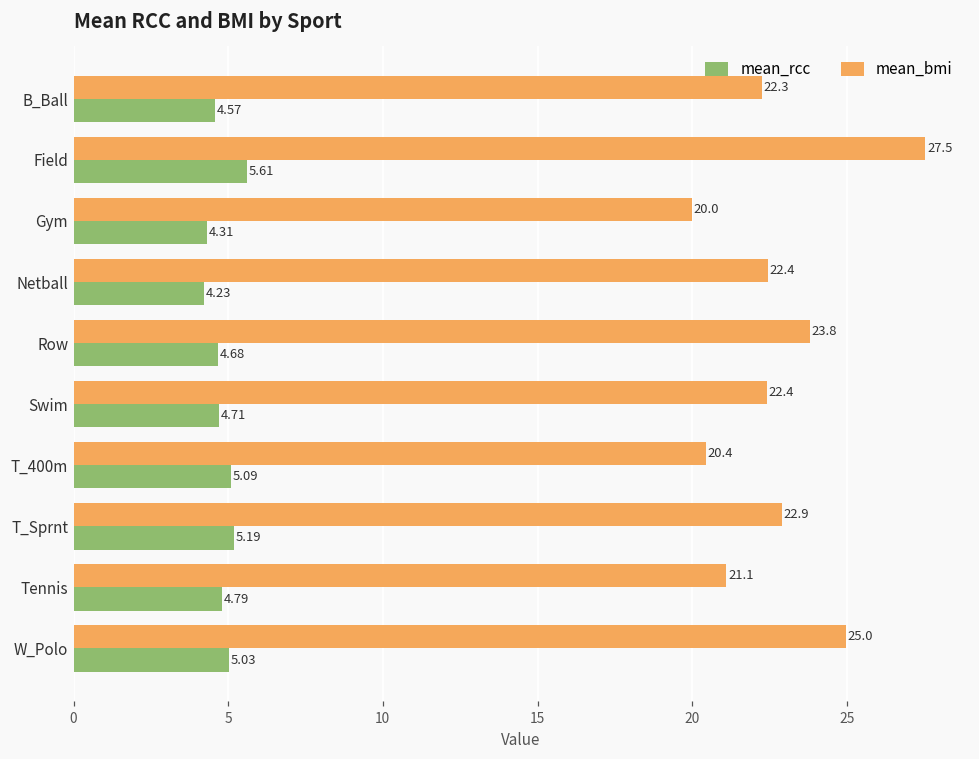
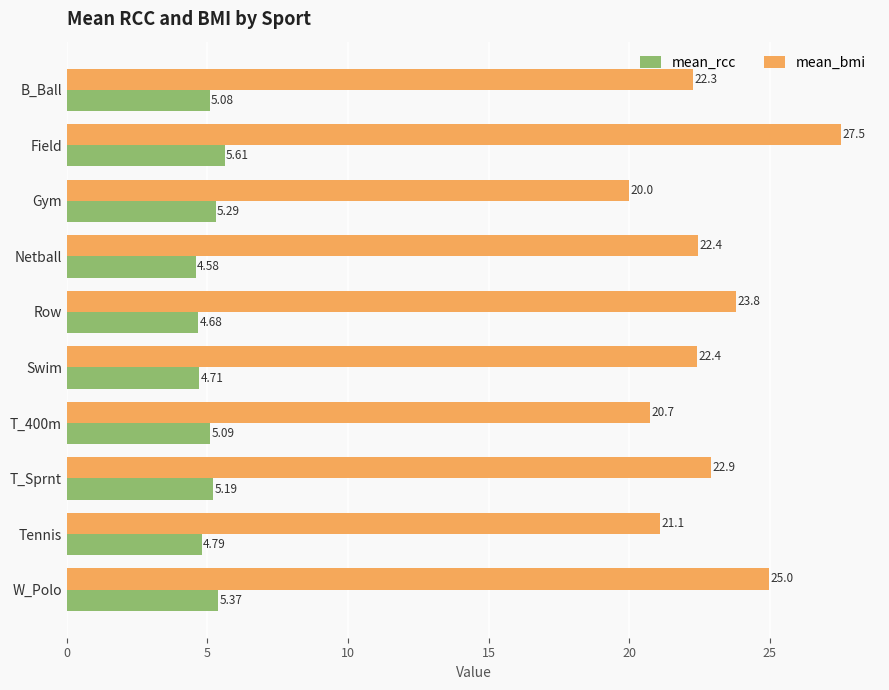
mean_rcc, B_Ball: 4.57 -> 5.08
mean_rcc, Gym: 4.31 -> 5.29
mean_rcc, Netball: 4.23 -> 4.58
mean_bmi, T_400m: 20.4 -> 20.7
mean_rcc, W_Polo: 5.03 -> 5.37
